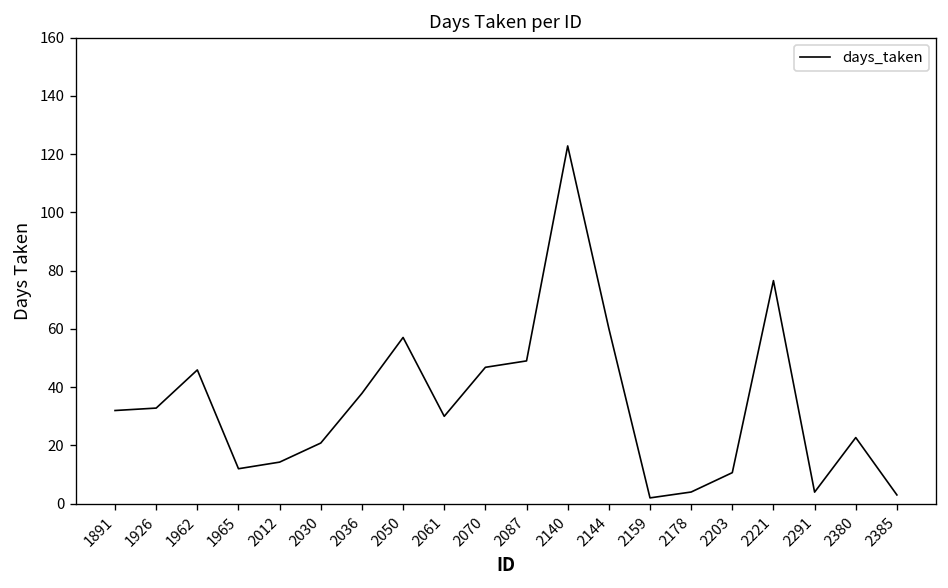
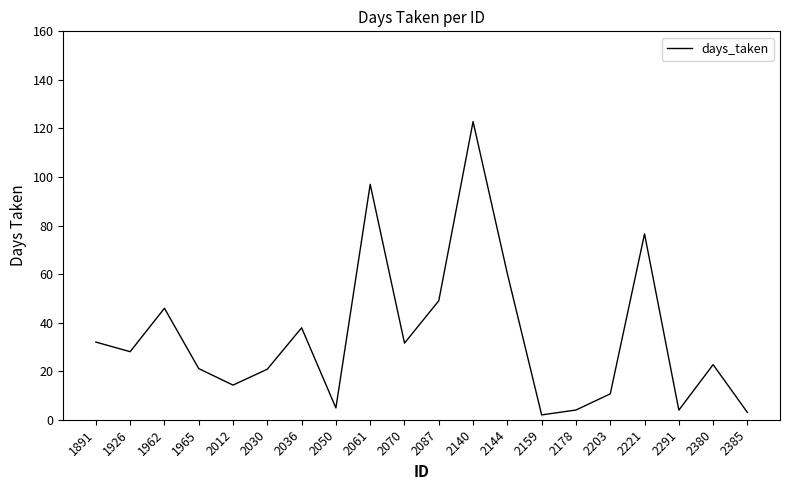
1926: 33 -> 28
1965: 12 -> 21
2050: 57 -> 5
2061: 30 -> 97
2070: 47 -> 32
